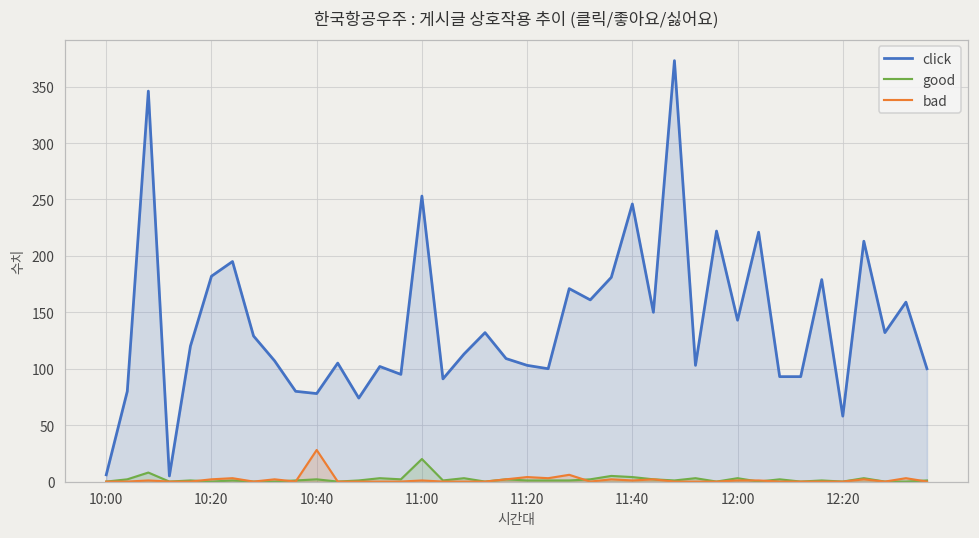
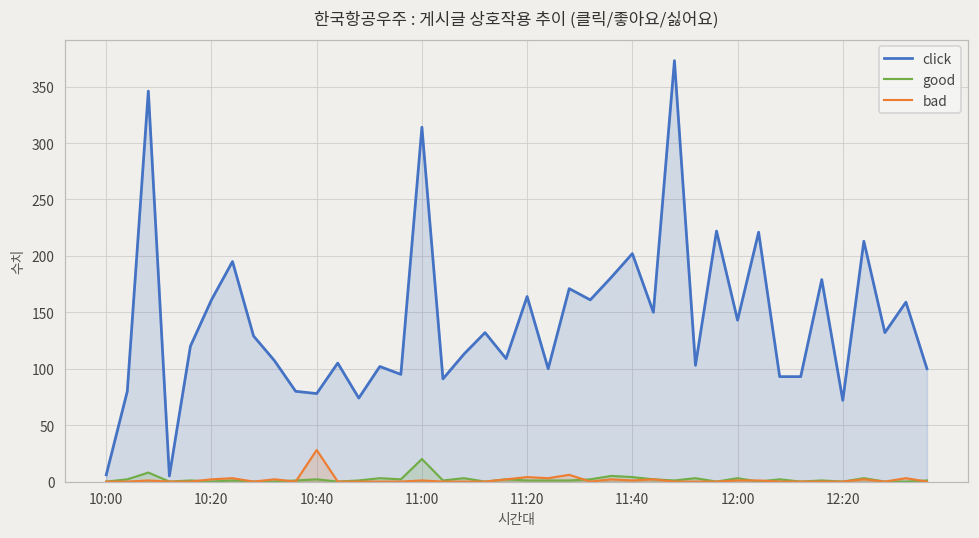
click, 10:20: 182 -> 161
click, 11:00: 253 -> 314
click, 11:20: 103 -> 164
click, 11:40: 246 -> 202
click, 12:20: 58 -> 72
